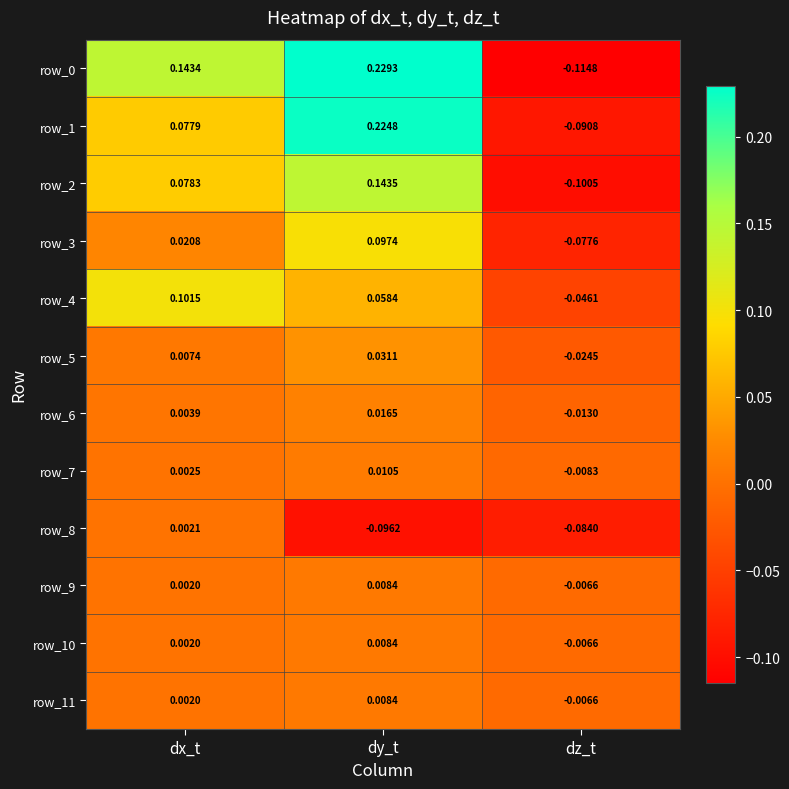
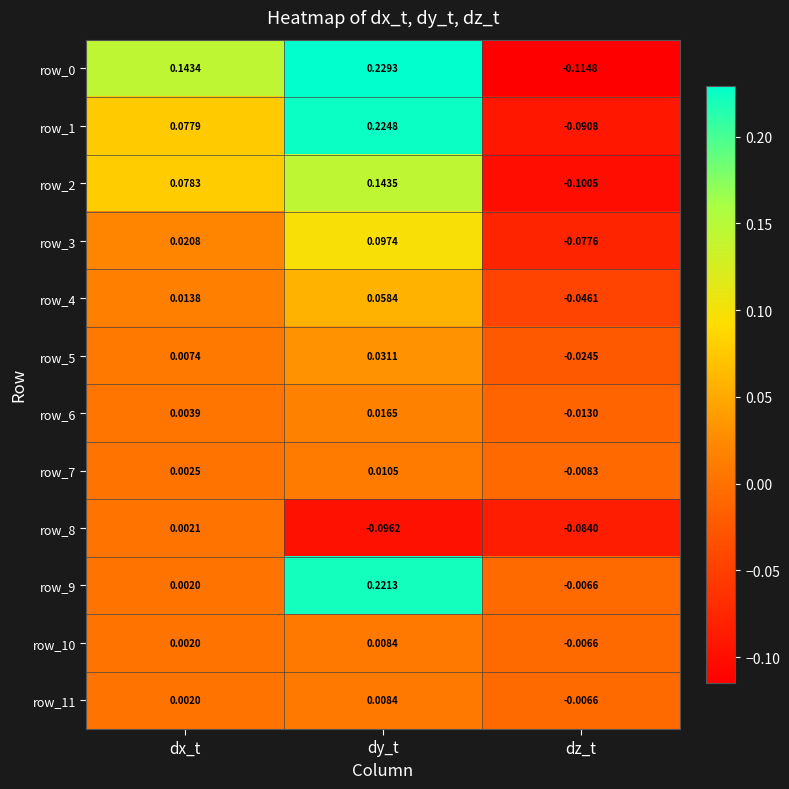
row_4, dx_t: 0.1015 -> 0.0138
row_9, dy_t: 0.0084 -> 0.2213
